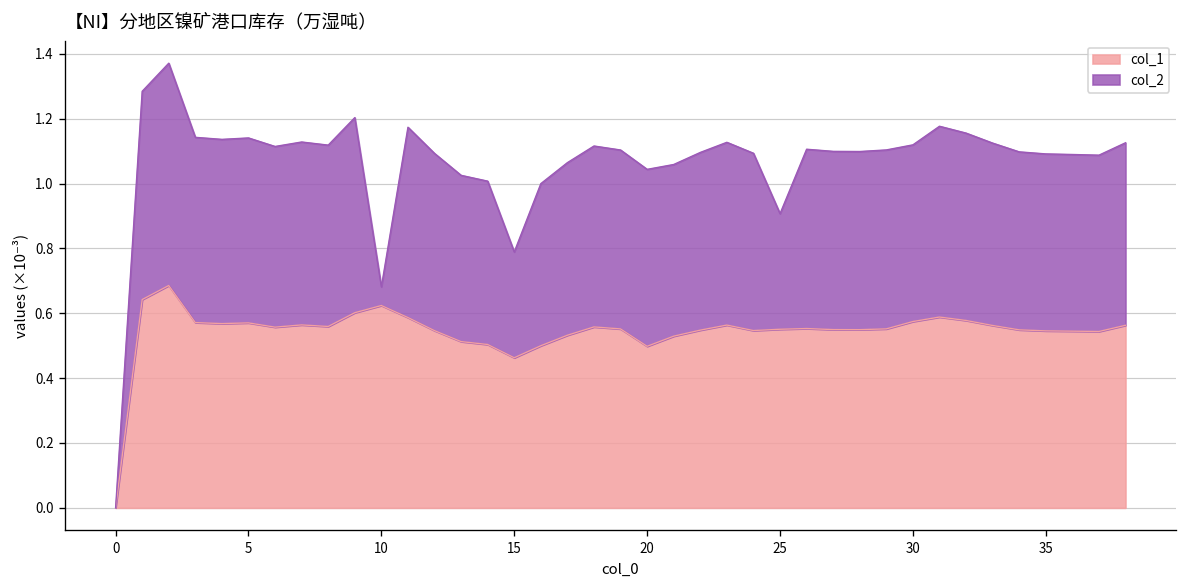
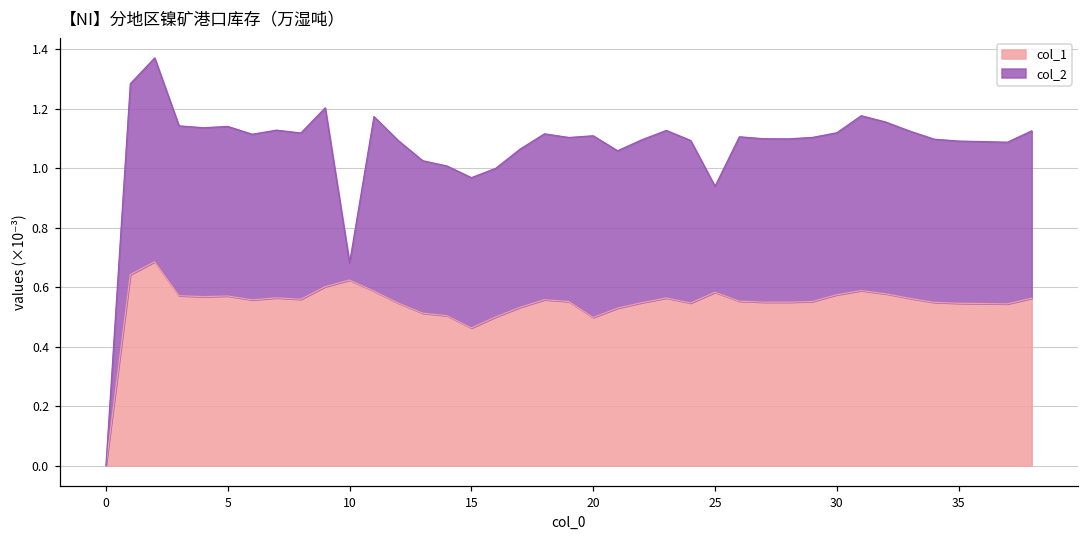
col_2, 15: 0.33 -> 0.51
col_2, 20: 0.55 -> 0.61
col_1, 25: 0.55 -> 0.58
